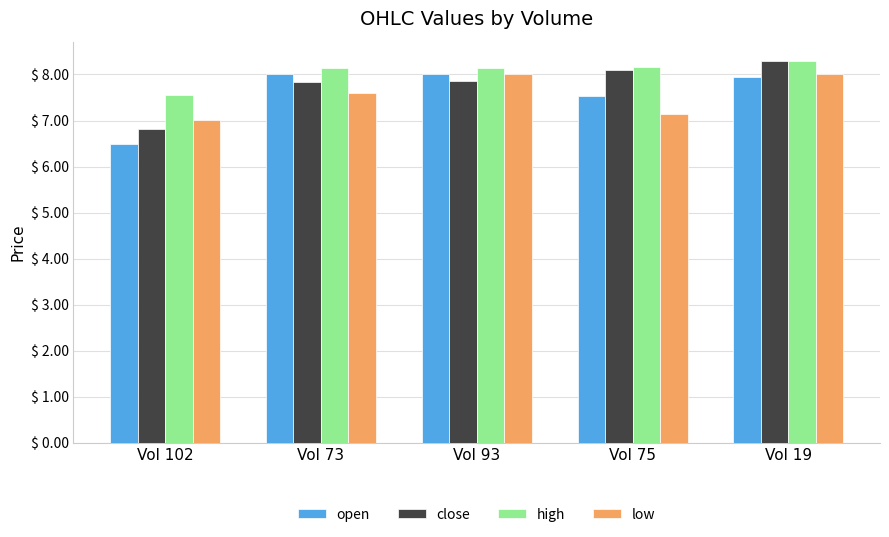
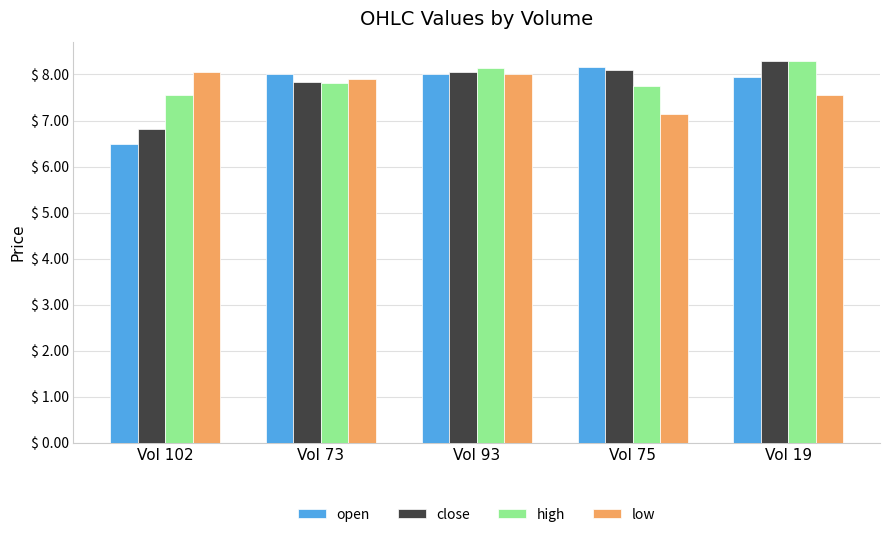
low, Vol 102: $ 7.0 -> $ 8.1
high, Vol 73: $ 8.2 -> $ 7.8
low, Vol 73: $ 7.6 -> $ 7.9
close, Vol 93: $ 7.9 -> $ 8.1
open, Vol 75: $ 7.5 -> $ 8.2
high, Vol 75: $ 8.2 -> $ 7.8
low, Vol 19: $ 8.0 -> $ 7.6
